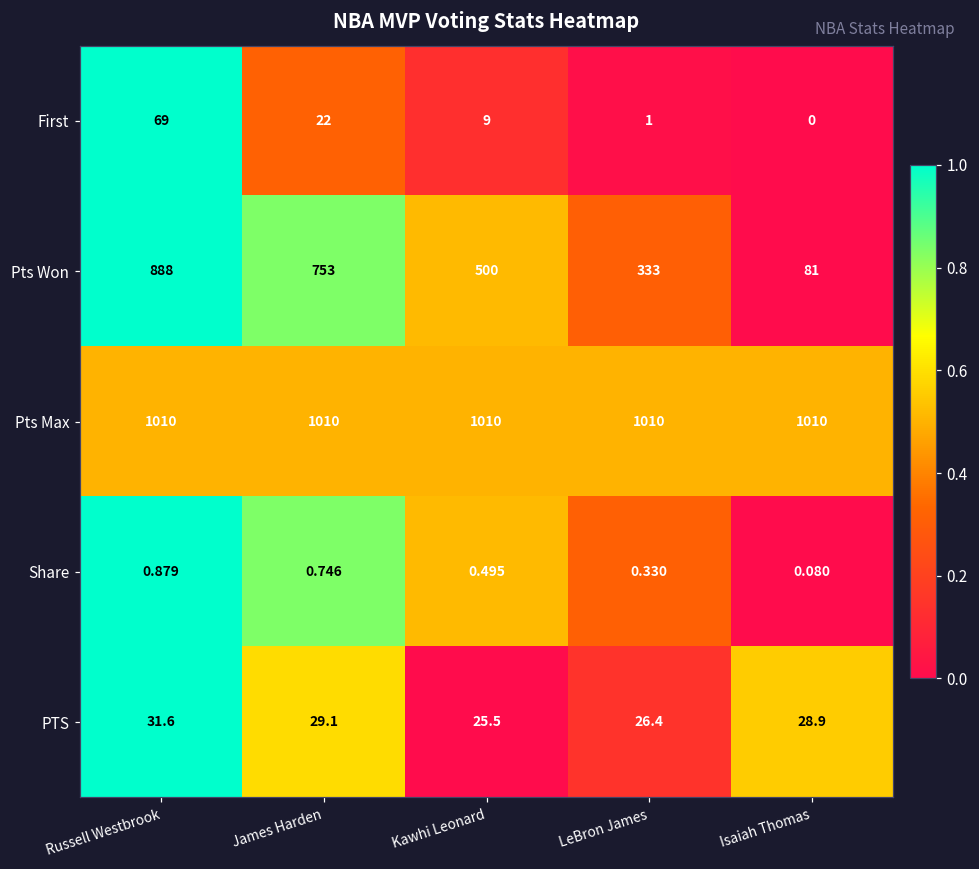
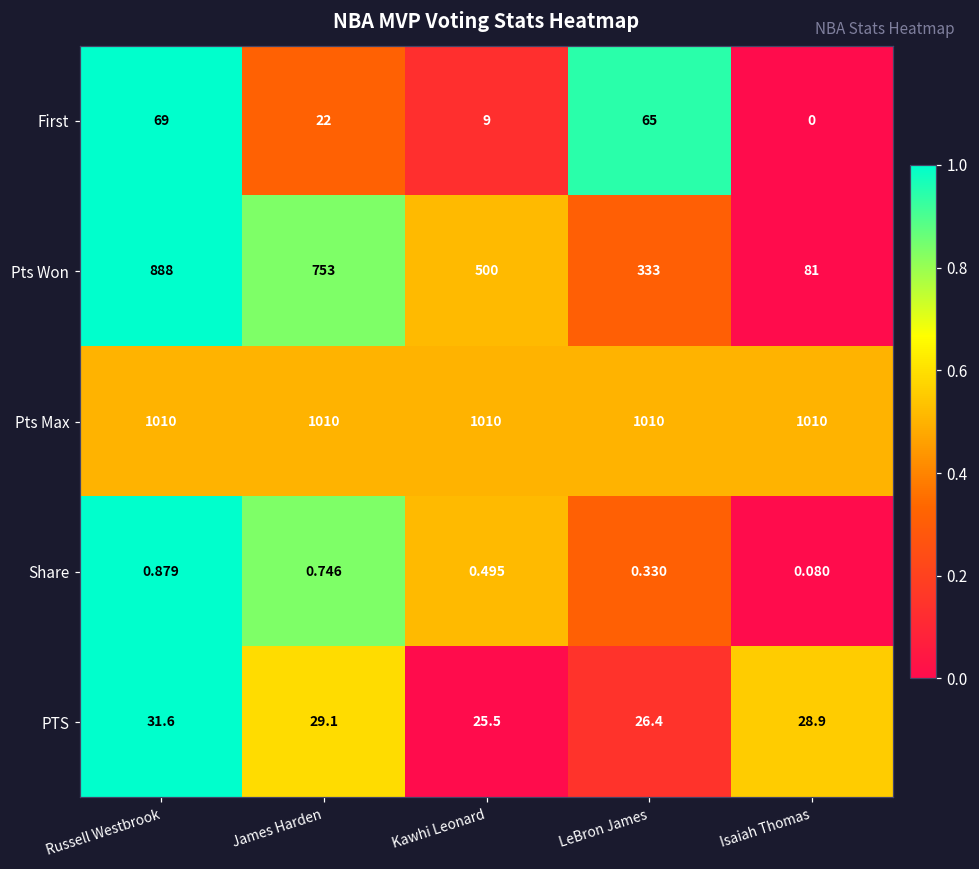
First, LeBron James: 1 -> 65
